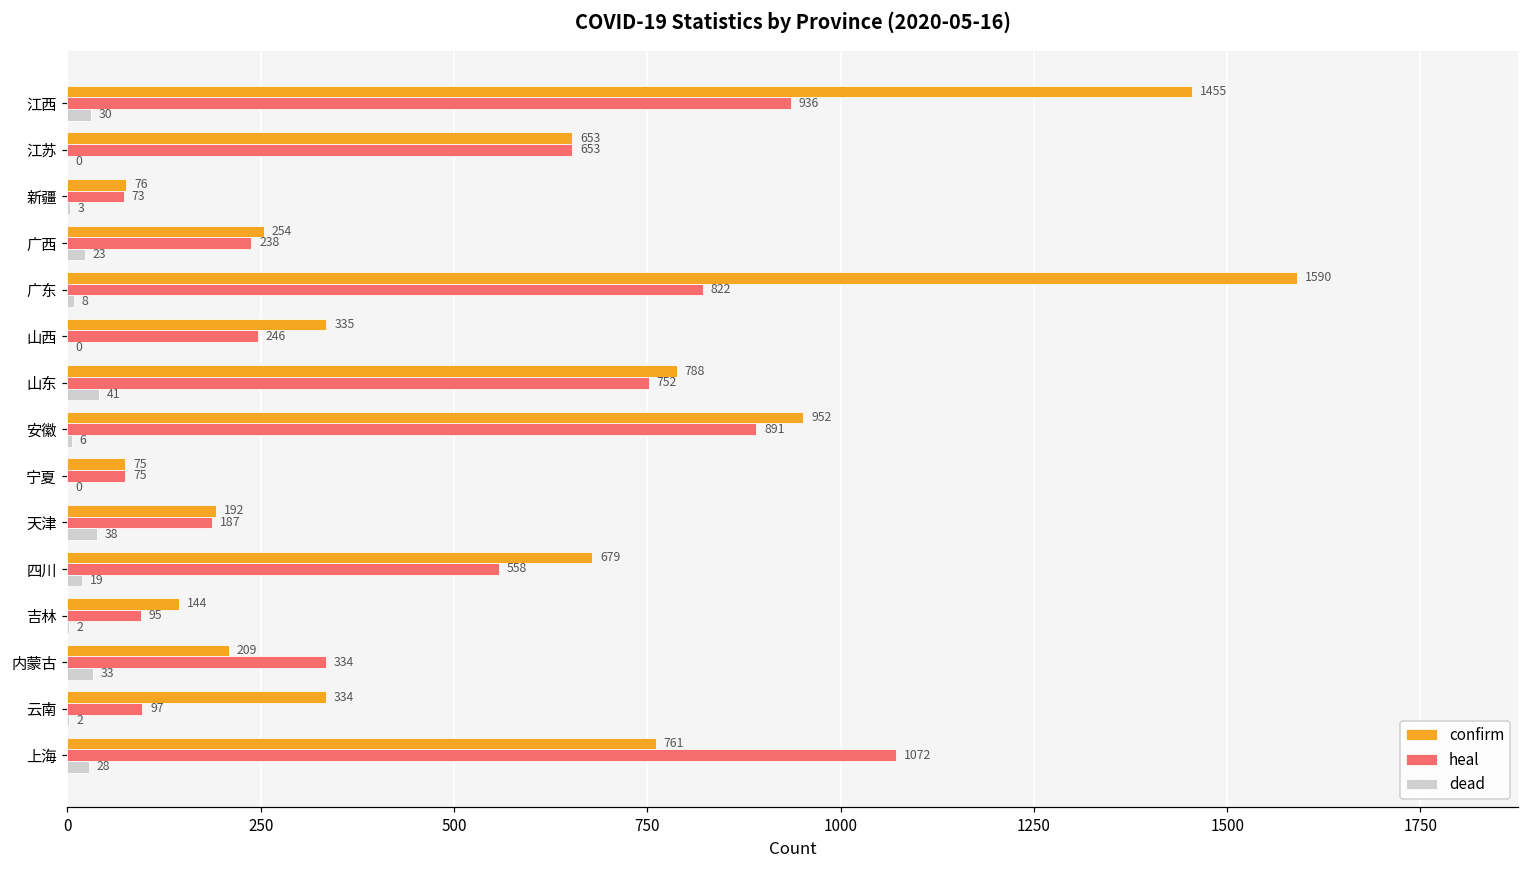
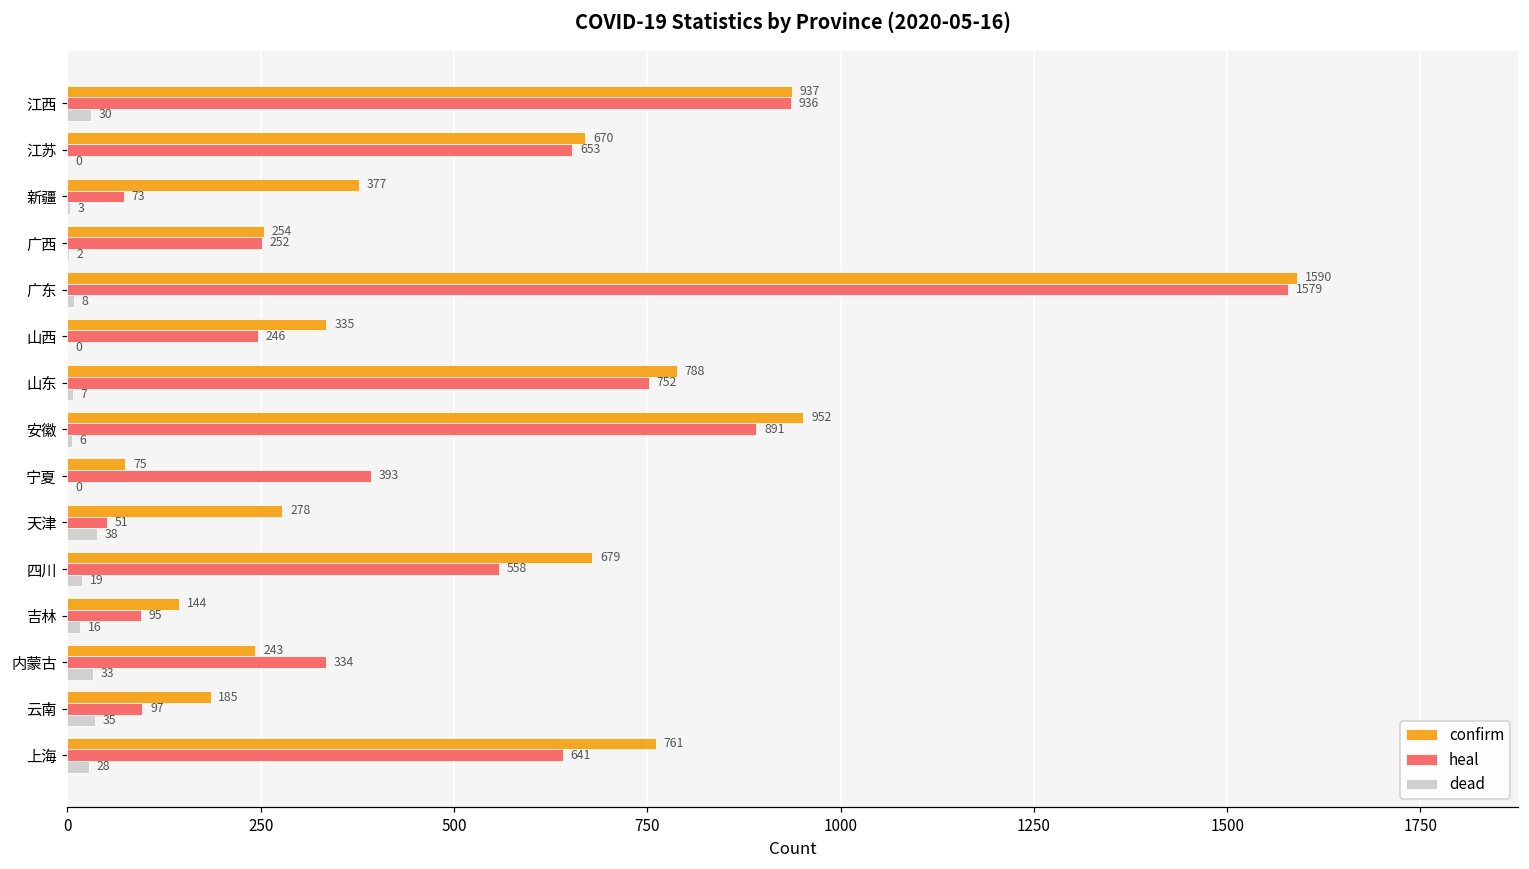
confirm, 江西: 1455 -> 937
confirm, 江苏: 653 -> 670
confirm, 新疆: 76 -> 377
heal, 广西: 238 -> 252
dead, 广西: 23 -> 2
heal, 广东: 822 -> 1579
dead, 山东: 41 -> 7
heal, 宁夏: 75 -> 393
confirm, 天津: 192 -> 278
heal, 天津: 187 -> 51
dead, 吉林: 2 -> 16
confirm, 内蒙古: 209 -> 243
confirm, 云南: 334 -> 185
dead, 云南: 2 -> 35
heal, 上海: 1072 -> 641
